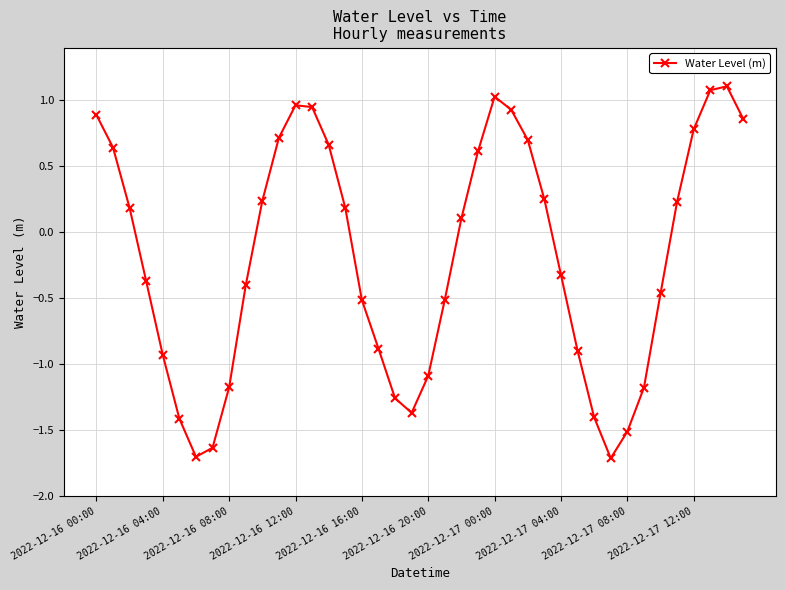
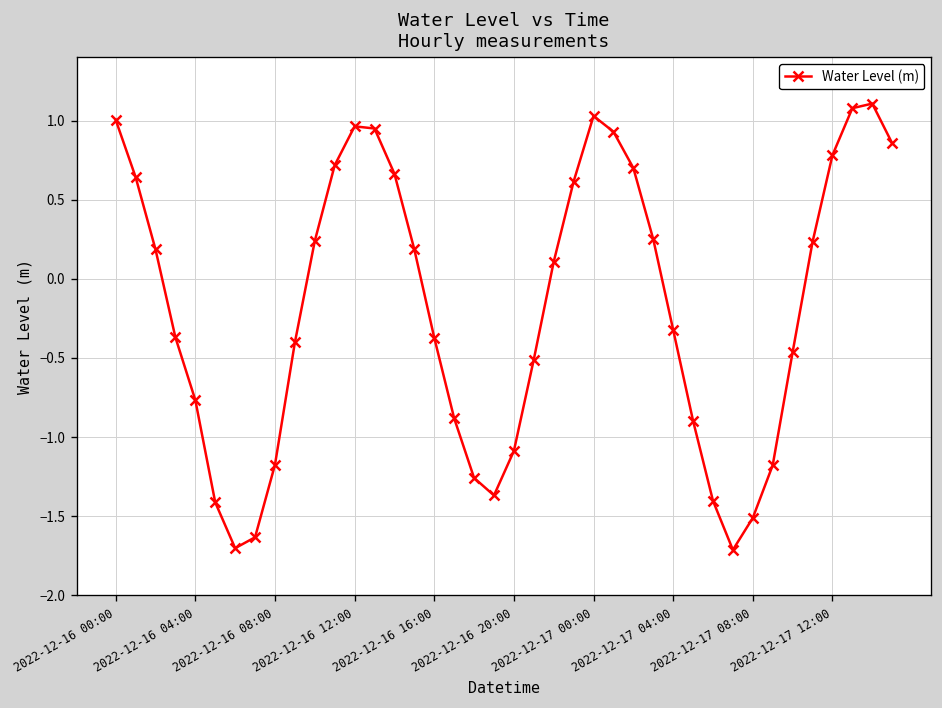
2022-12-16 00:00: 0.89 -> 1.00
2022-12-16 04:00: -0.93 -> -0.77
2022-12-16 16:00: -0.51 -> -0.37
